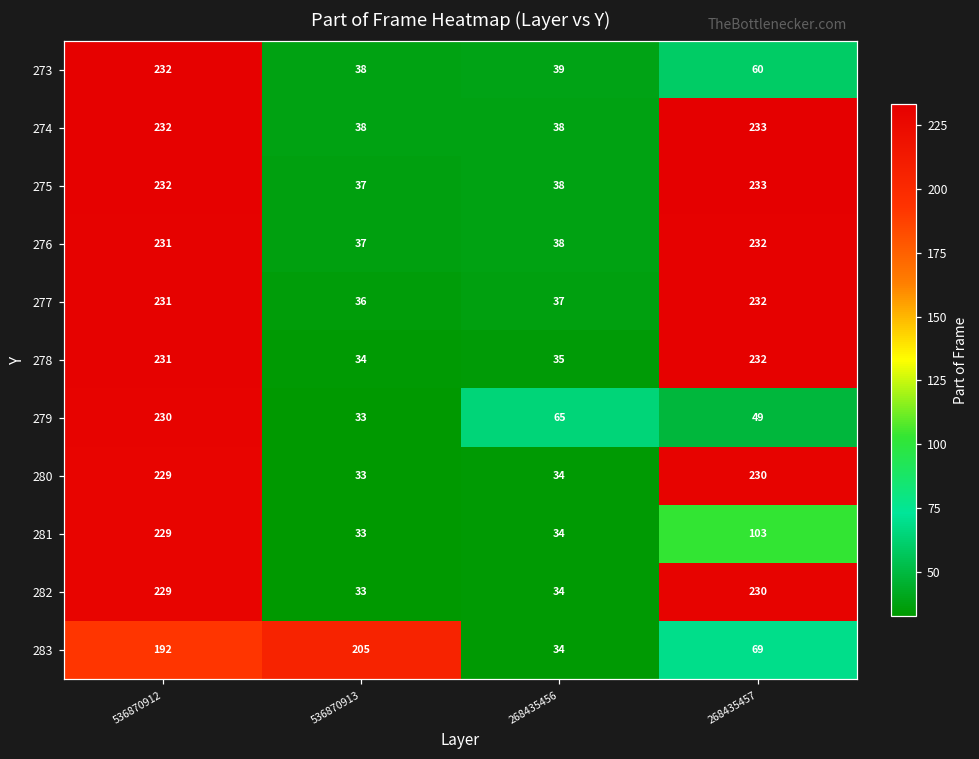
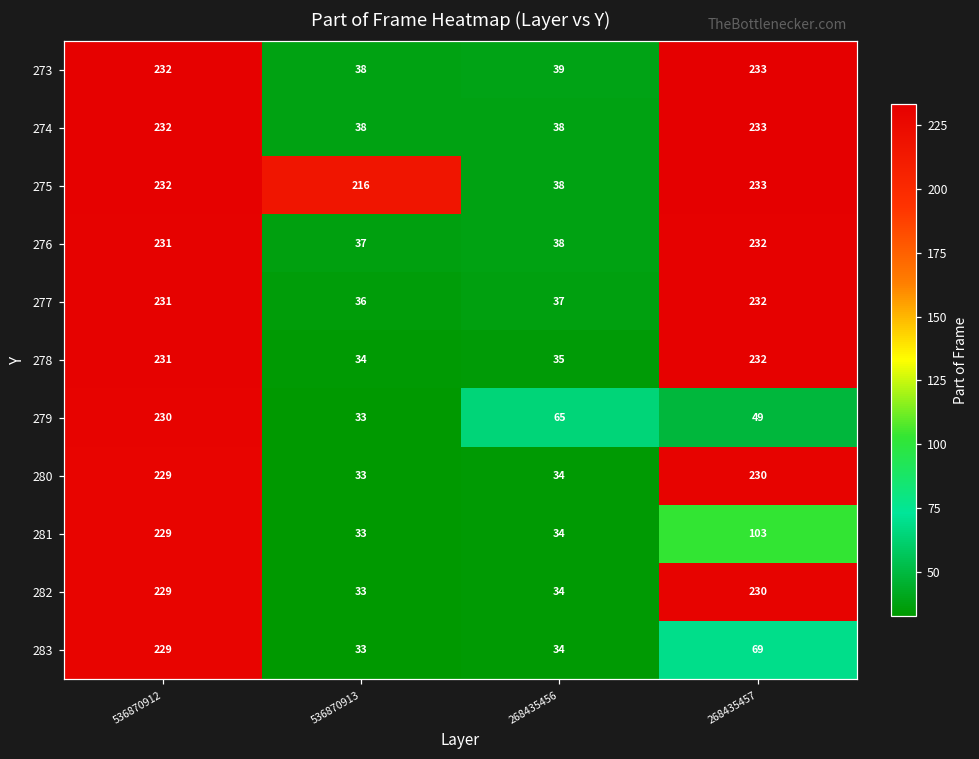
273, 268435457: 60 -> 233
275, 536870913: 37 -> 216
283, 536870912: 192 -> 229
283, 536870913: 205 -> 33
